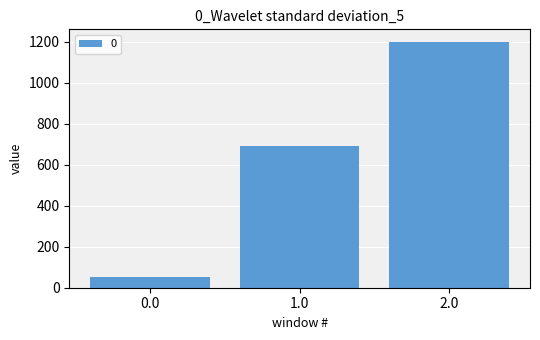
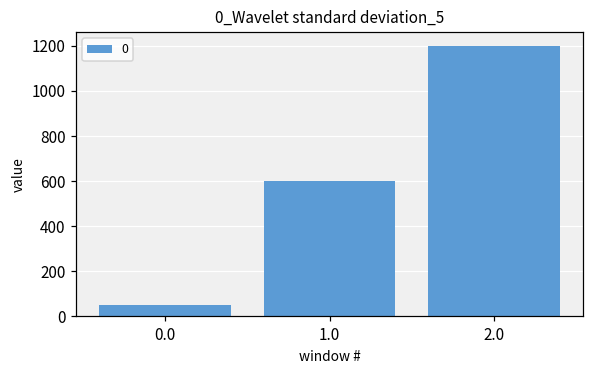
1.0: 690 -> 600
